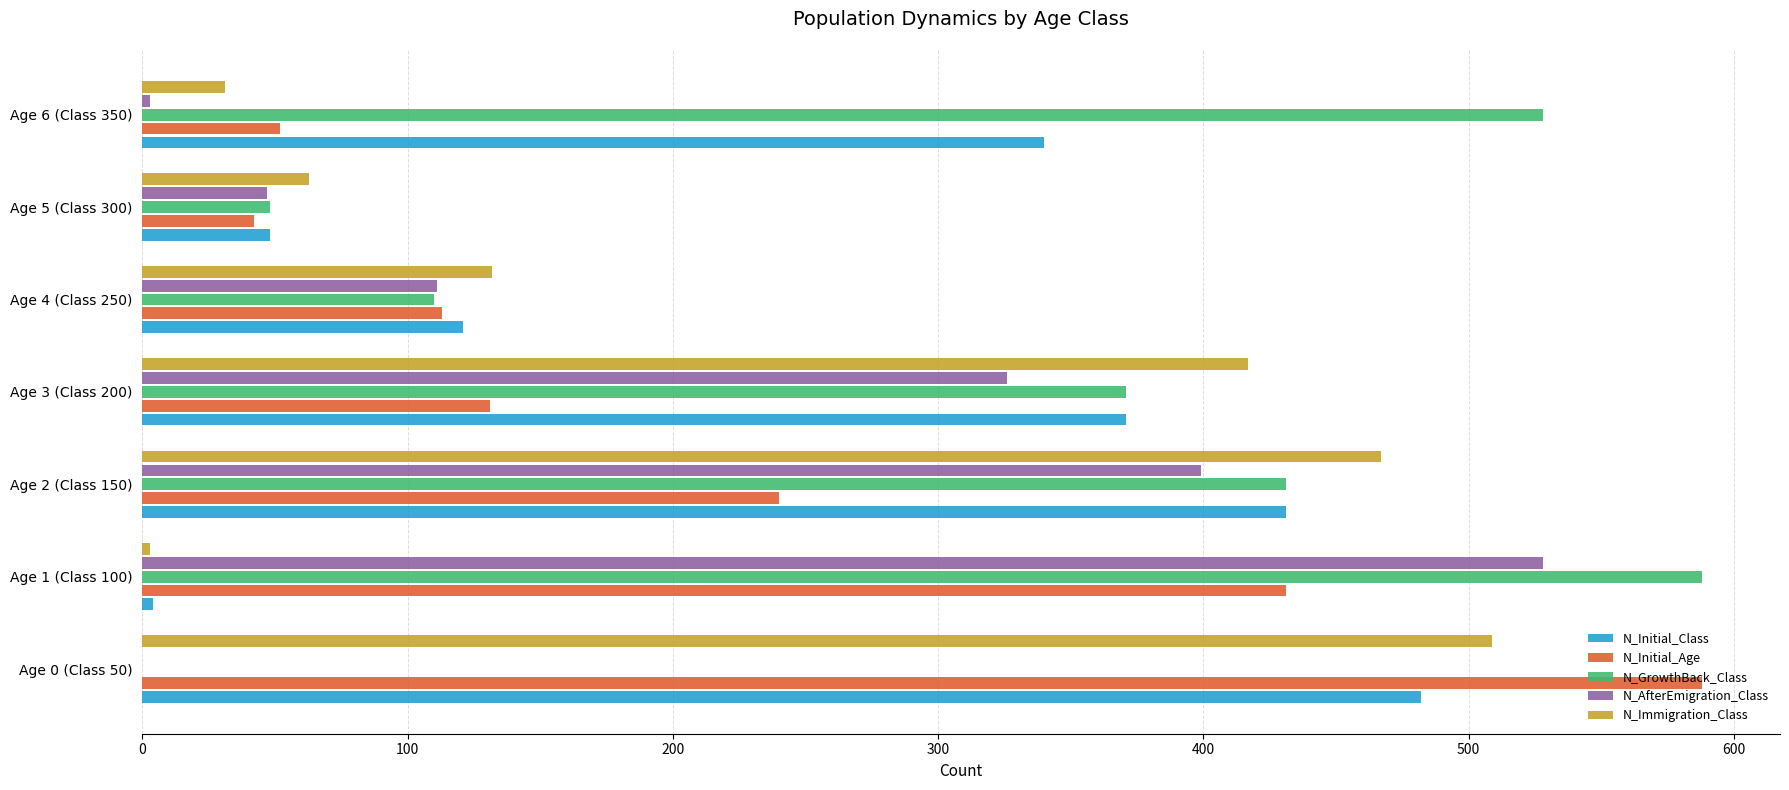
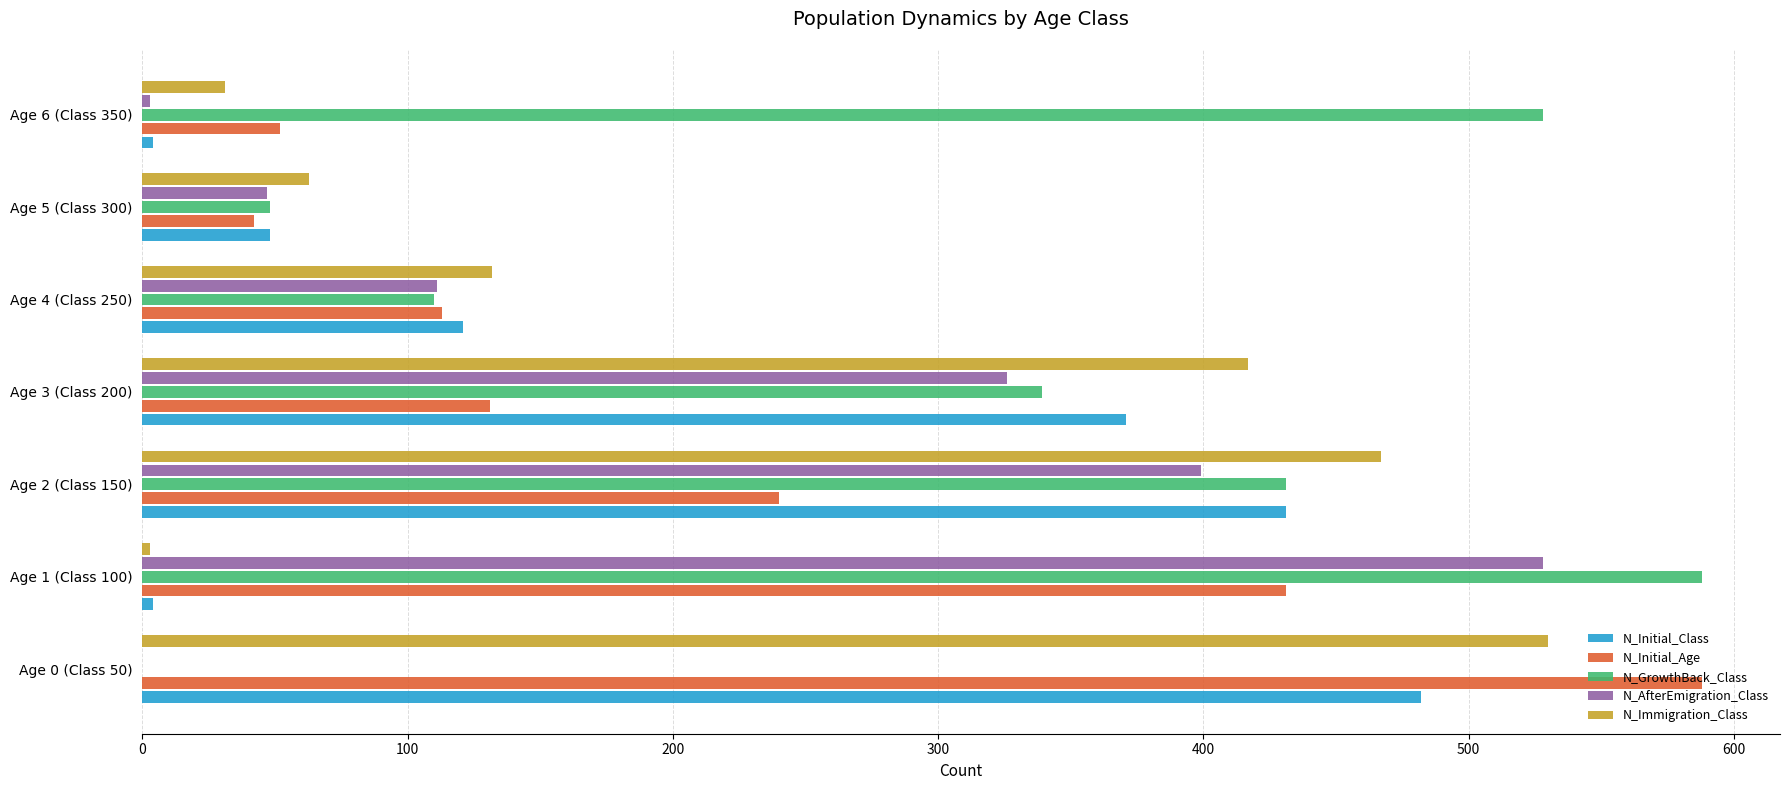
N_Initial_Class, Age 6 (Class 350): 340 -> 4
N_GrowthBack_Class, Age 3 (Class 200): 371 -> 339
N_Immigration_Class, Age 0 (Class 50): 509 -> 530
